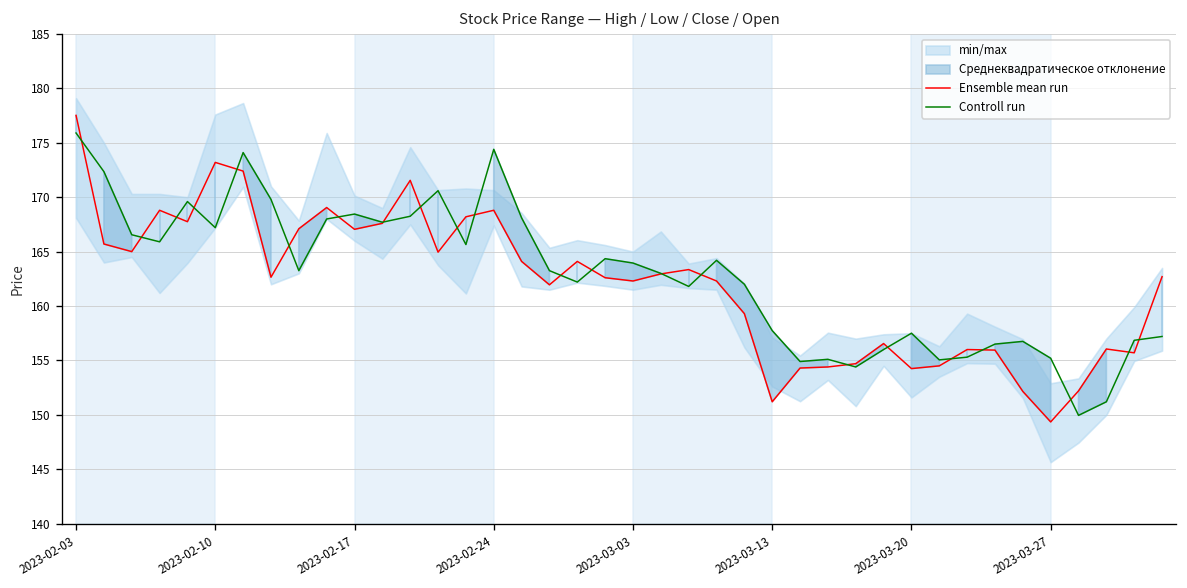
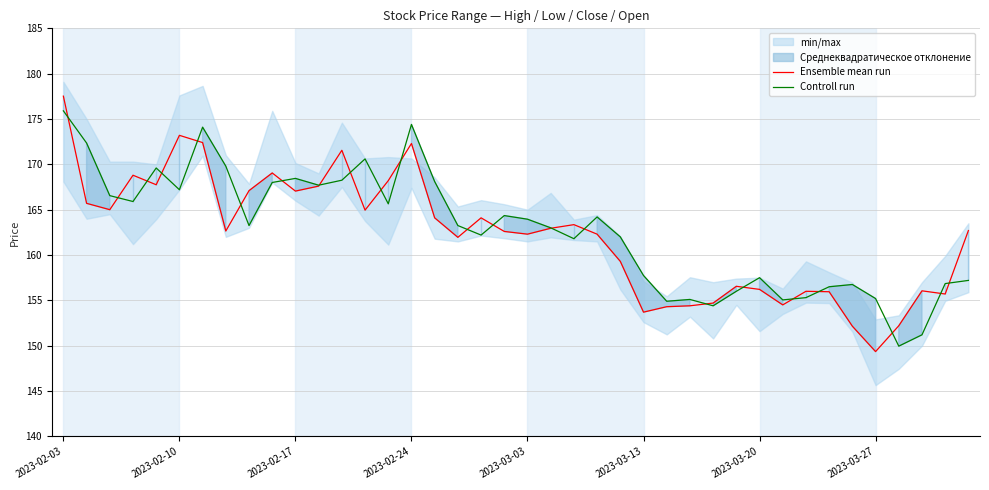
Ensemble mean run, 2023-02-24: 169 -> 172
Ensemble mean run, 2023-03-13: 151 -> 154
Ensemble mean run, 2023-03-20: 154 -> 156
